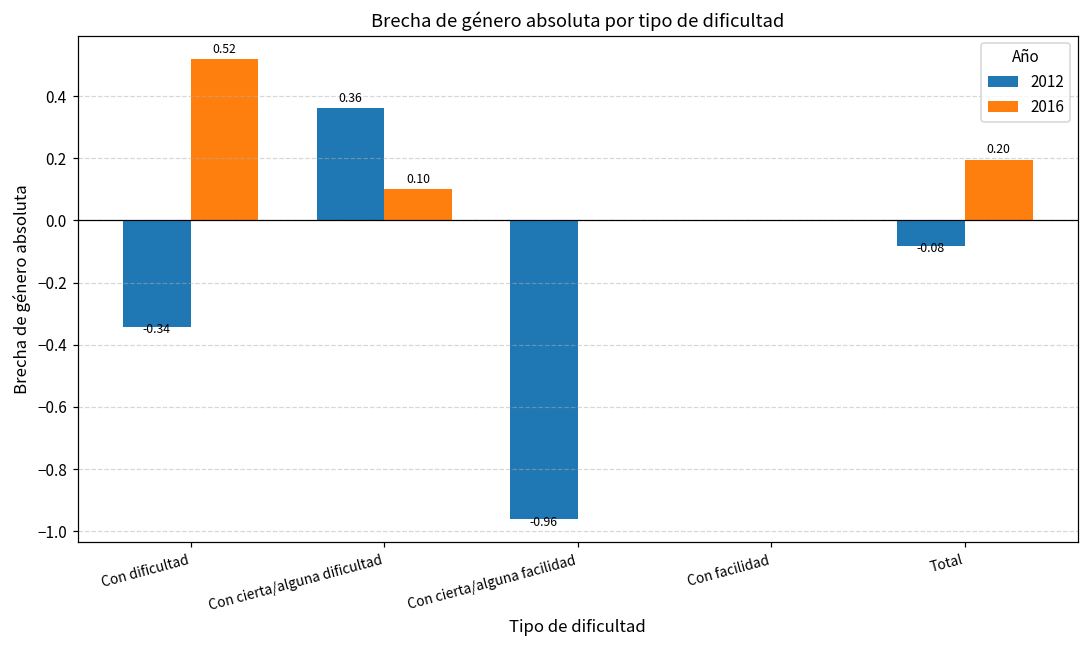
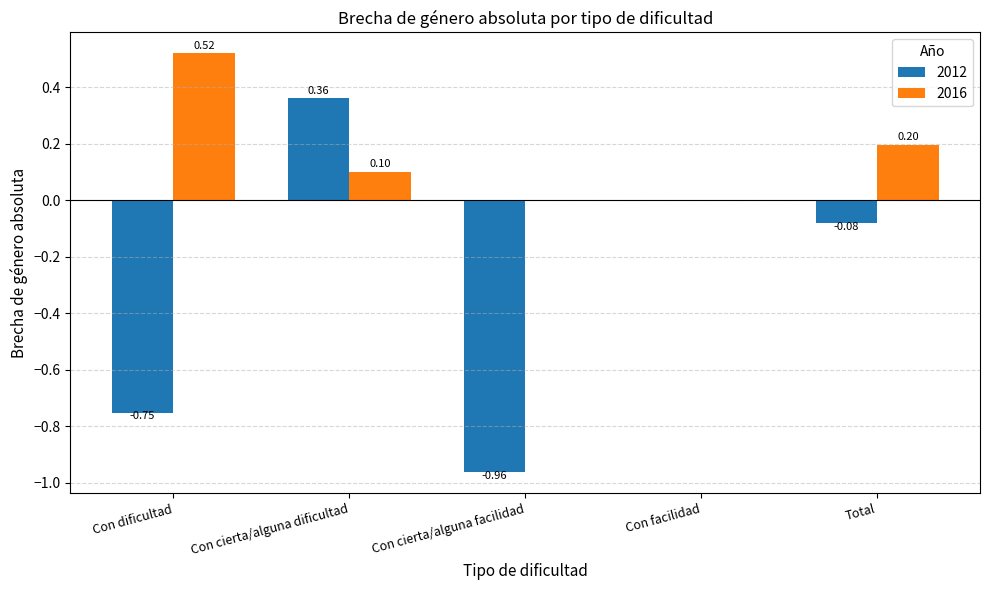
2012, Con dificultad: -0.34 -> -0.75
